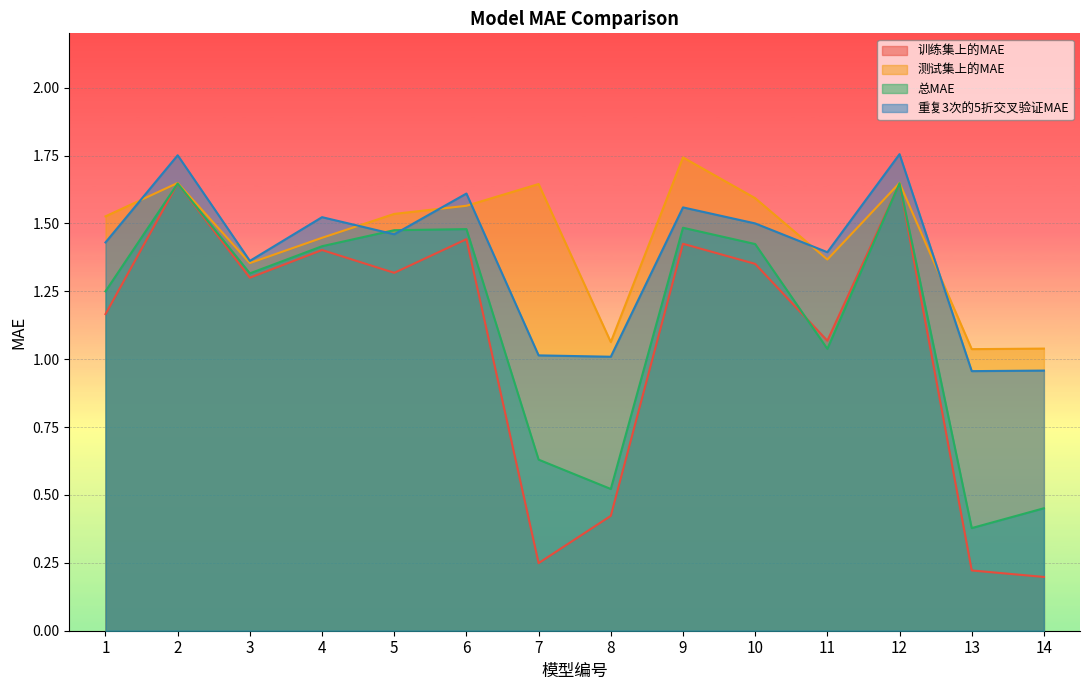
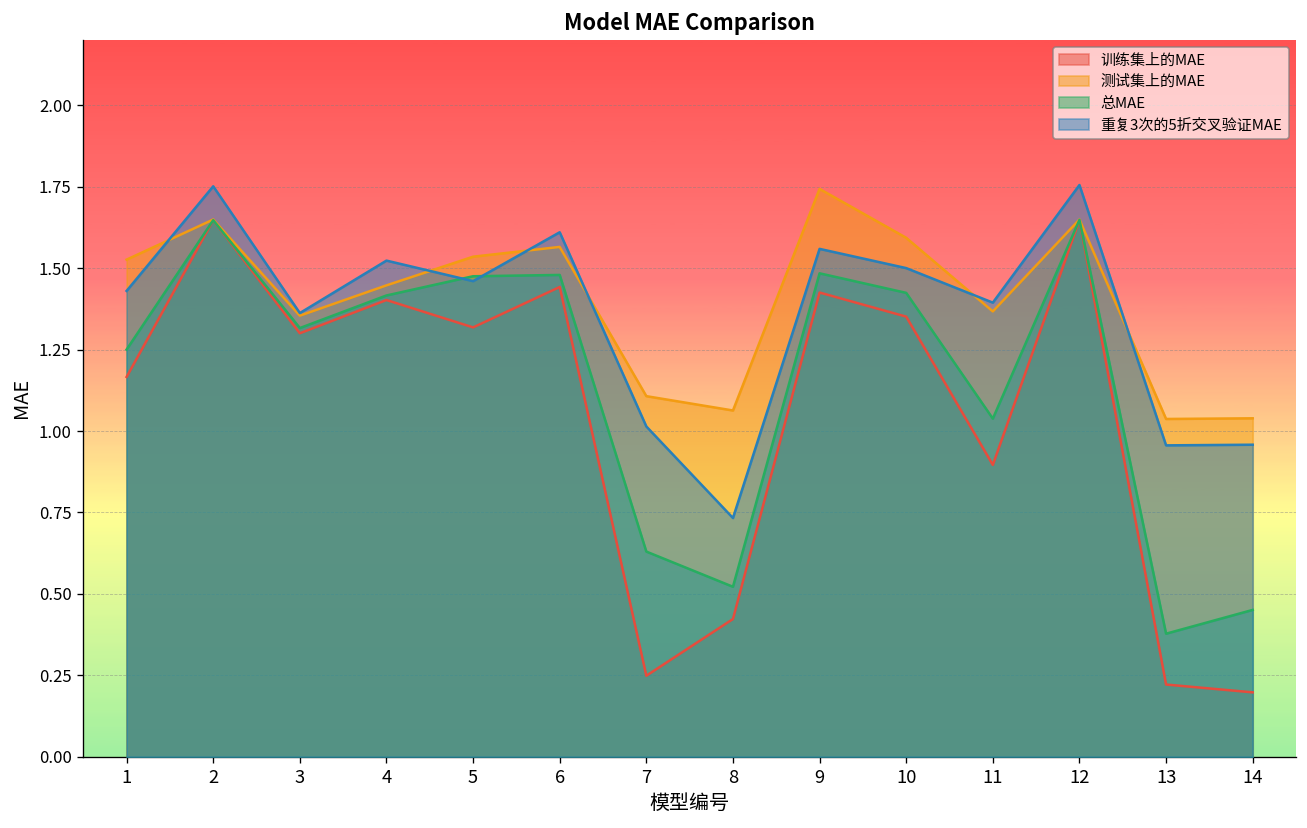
测试集上的MAE, 7: 1.65 -> 1.11
重复3次的5折交叉验证MAE, 8: 1.01 -> 0.73
训练集上的MAE, 11: 1.07 -> 0.90
